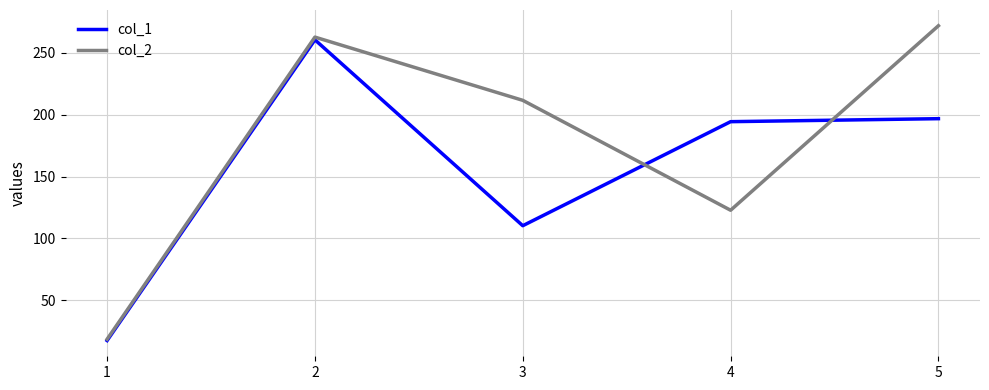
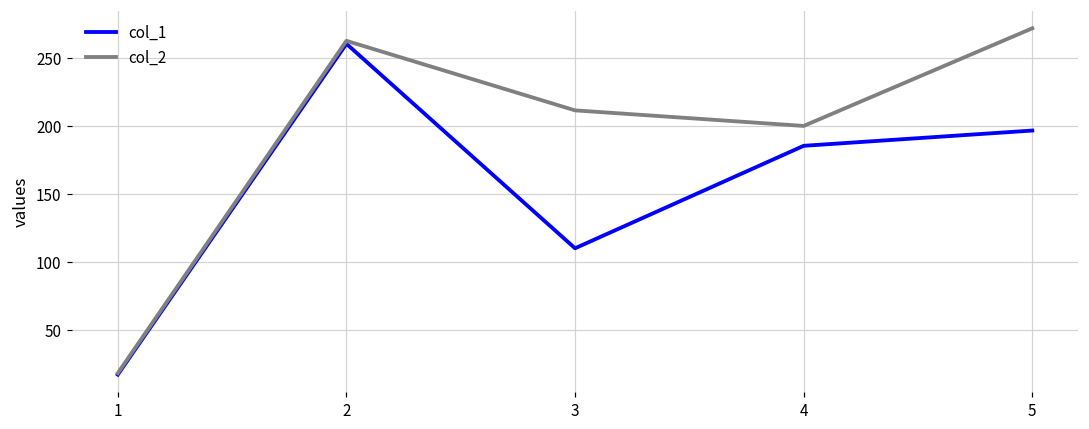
col_1, 4: 194 -> 186
col_2, 4: 123 -> 200
